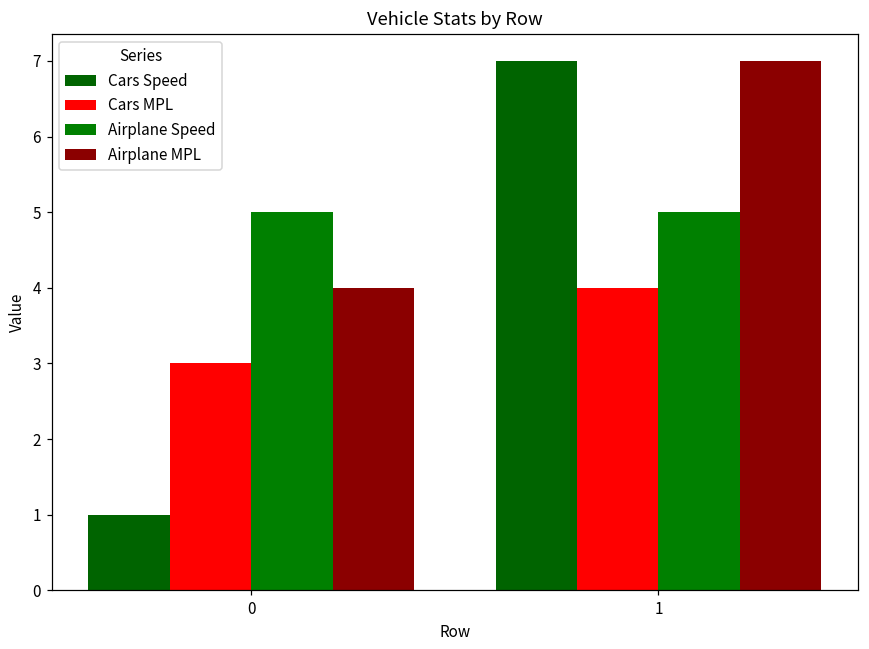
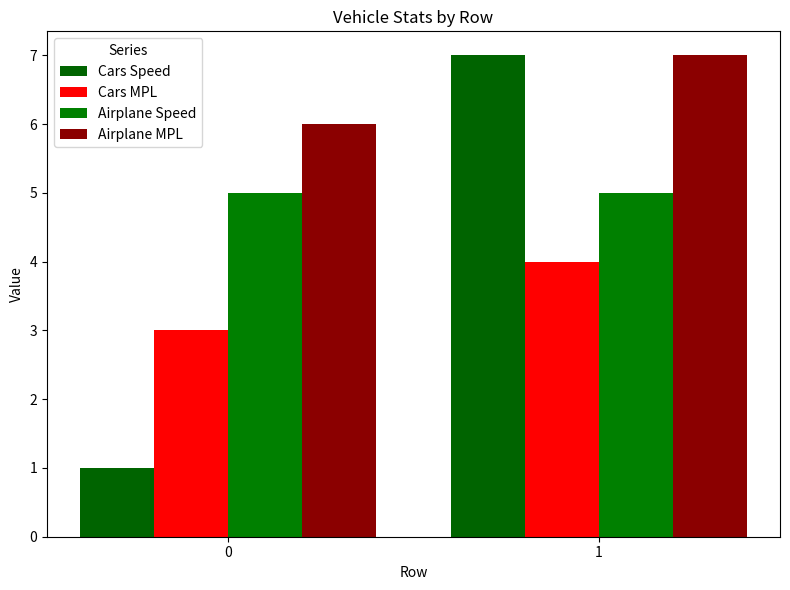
Airplane MPL, 0: 4 -> 6
